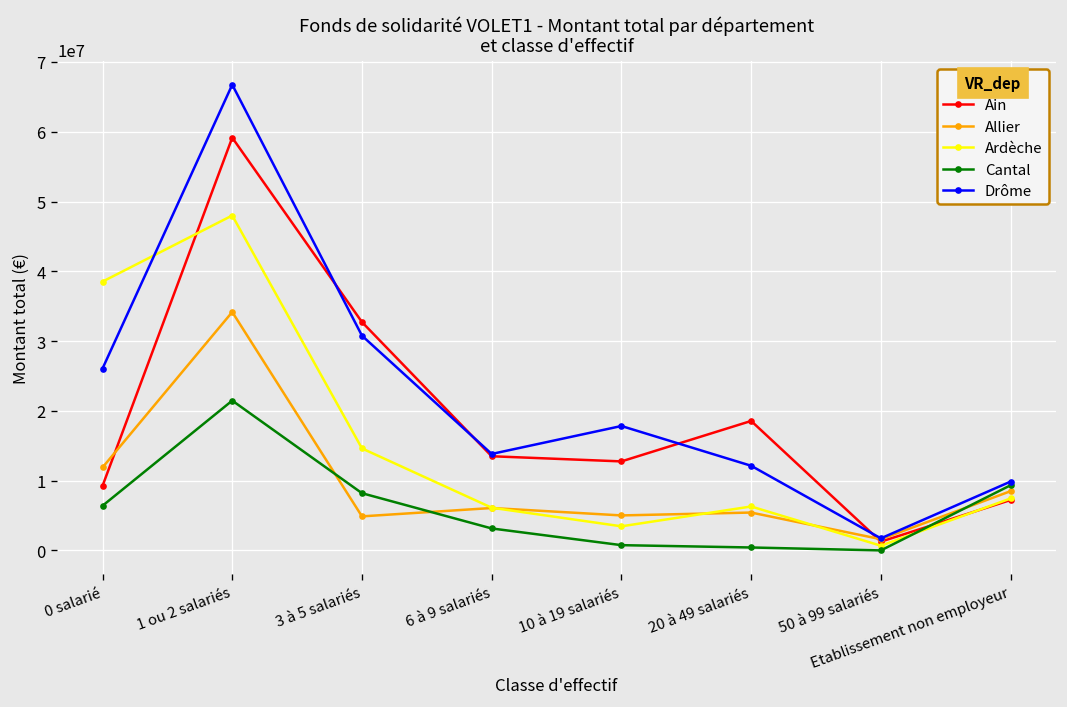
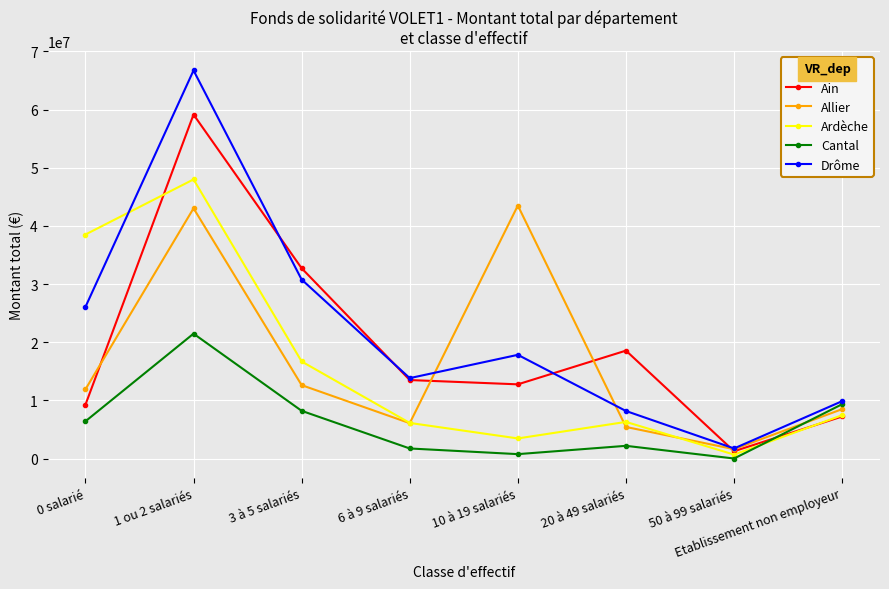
Allier, 1 ou 2 salariés: 34000000 -> 43000000
Allier, 3 à 5 salariés: 5000000 -> 13000000
Ardèche, 3 à 5 salariés: 15000000 -> 17000000
Cantal, 6 à 9 salariés: 3000000 -> 2000000
Allier, 10 à 19 salariés: 5000000 -> 43000000
Cantal, 20 à 49 salariés: 0 -> 2000000
Drôme, 20 à 49 salariés: 12000000 -> 8000000
